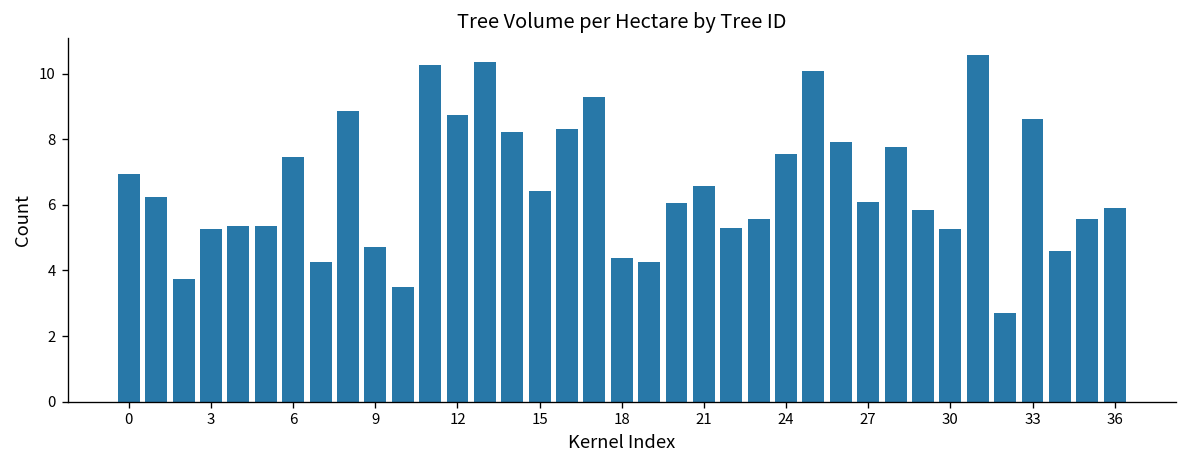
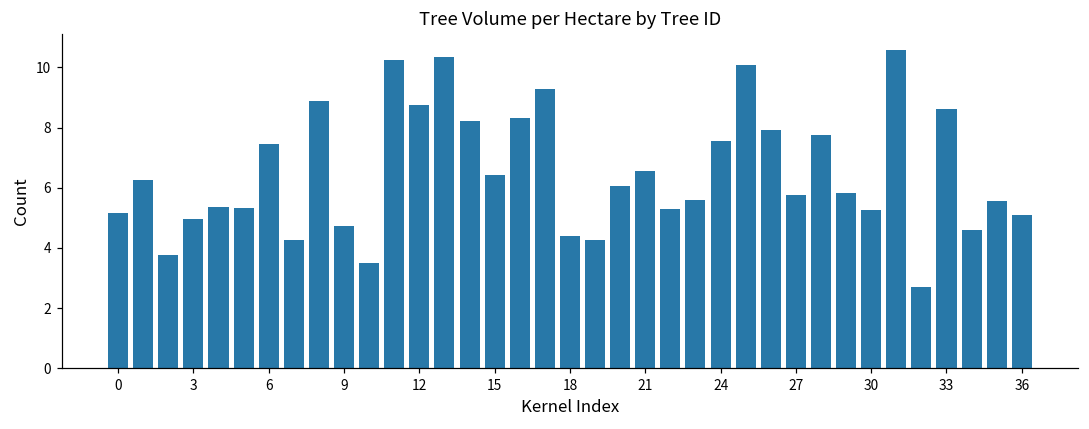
0: 7.0 -> 5.2
3: 5.3 -> 5.0
27: 6.1 -> 5.8
36: 5.9 -> 5.1
